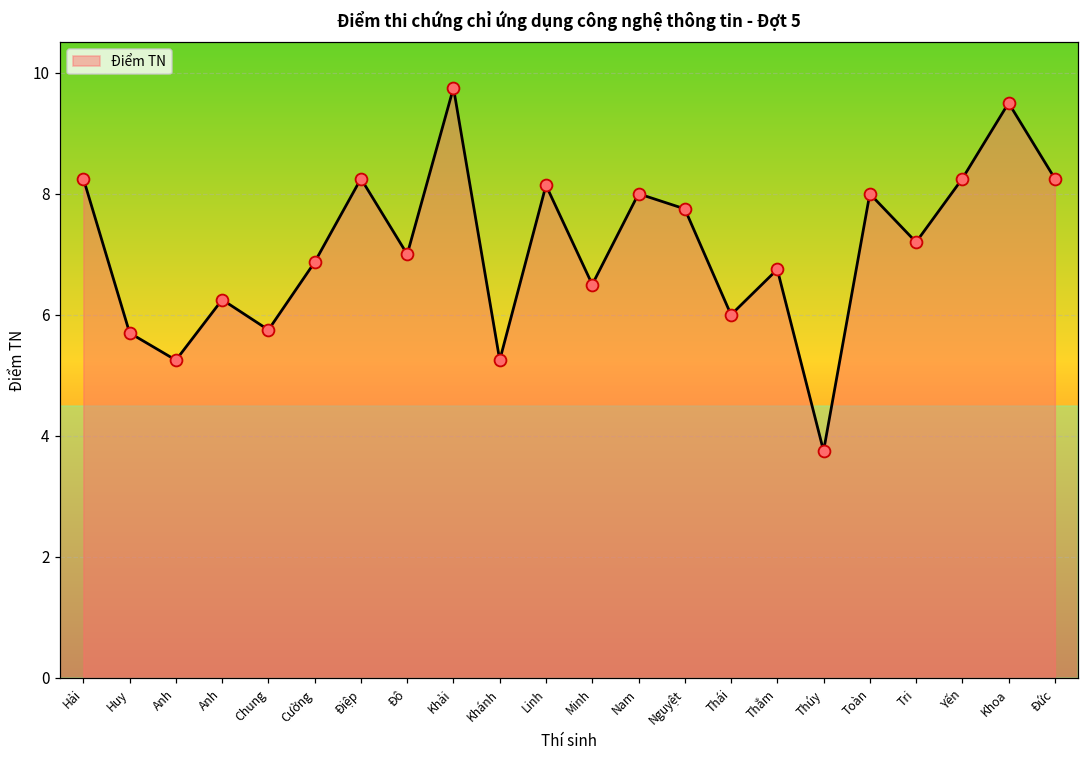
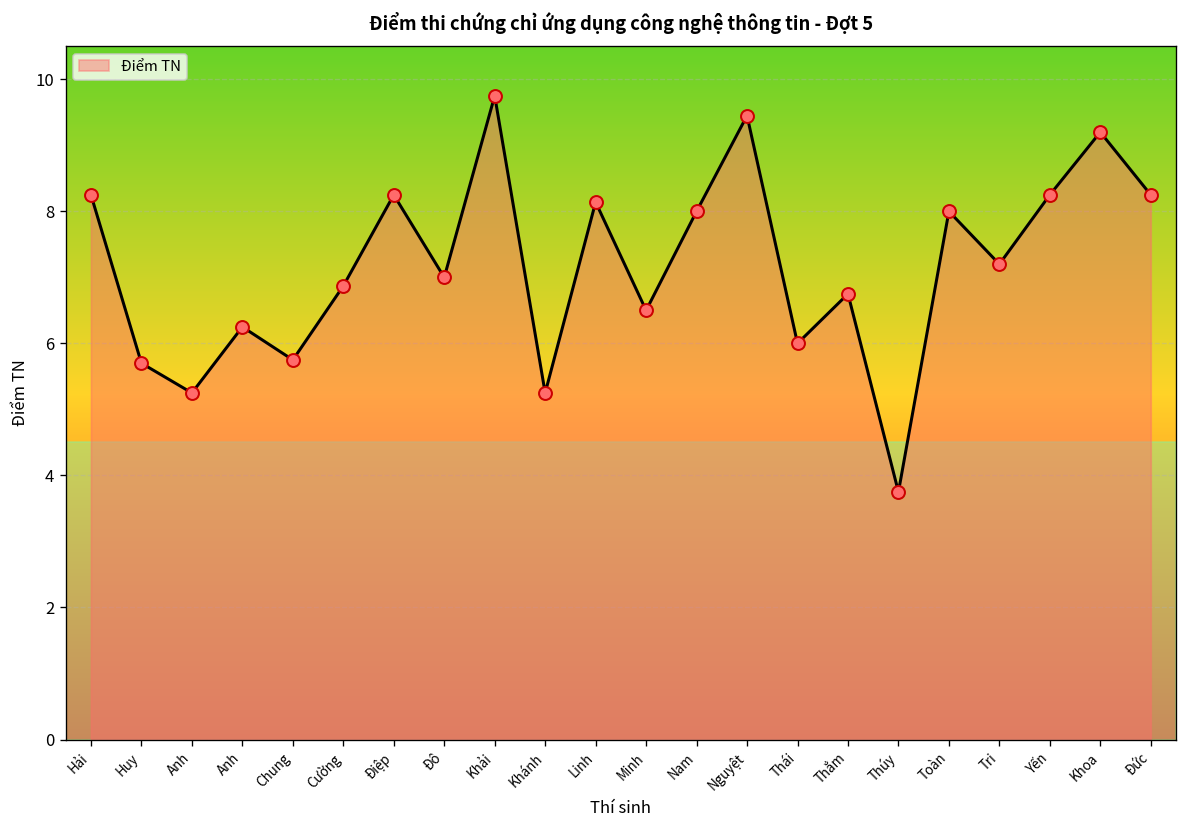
Nguyệt: 7.8 -> 9.5
Khoa: 9.5 -> 9.2
